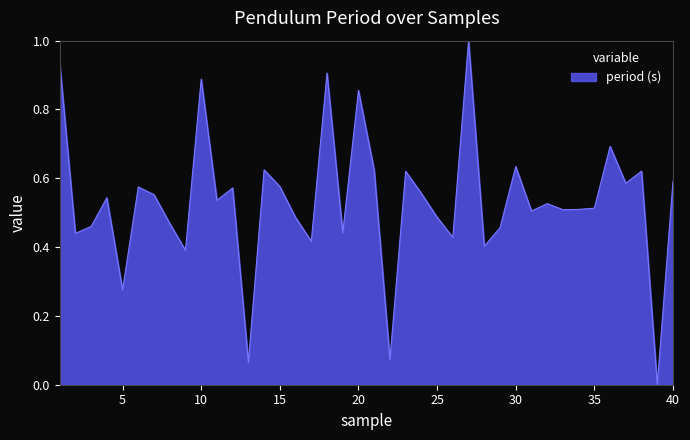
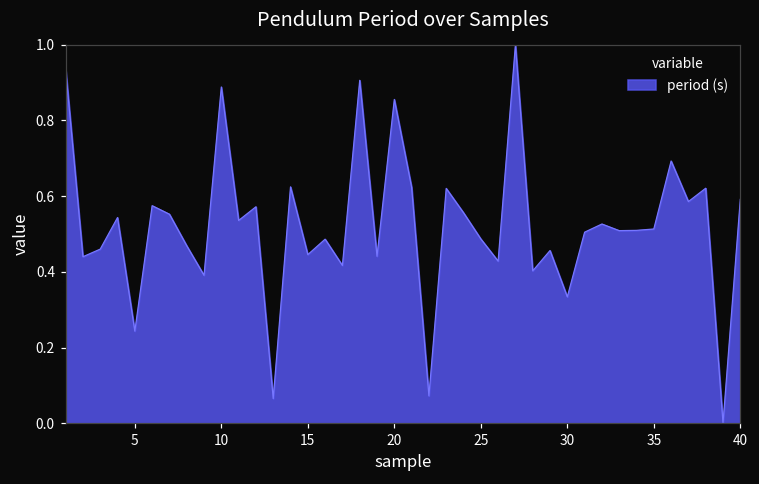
5: 0.28 -> 0.24
15: 0.58 -> 0.45
30: 0.63 -> 0.33
